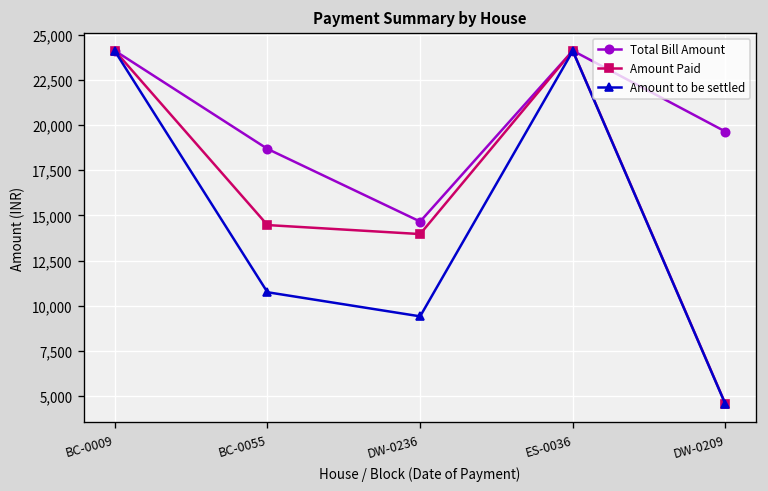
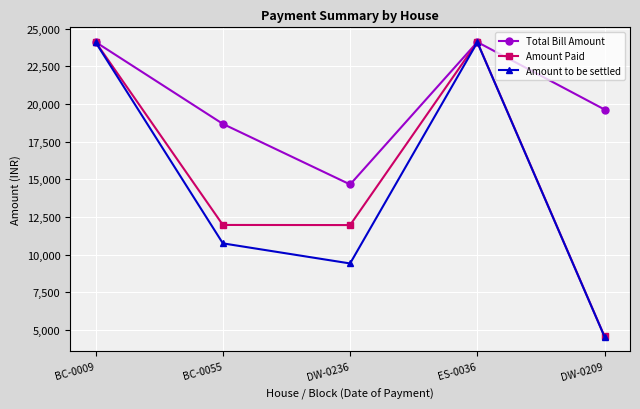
Amount Paid, BC-0055: 14,500 -> 12,000
Amount Paid, DW-0236: 14,000 -> 12,000
